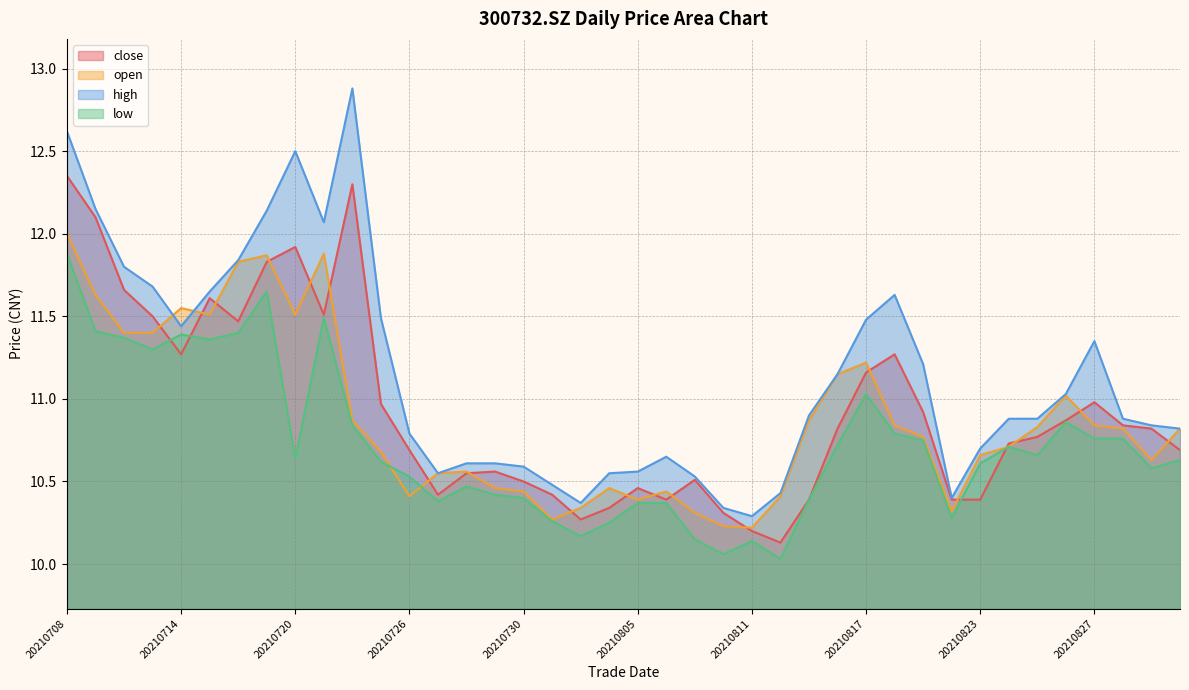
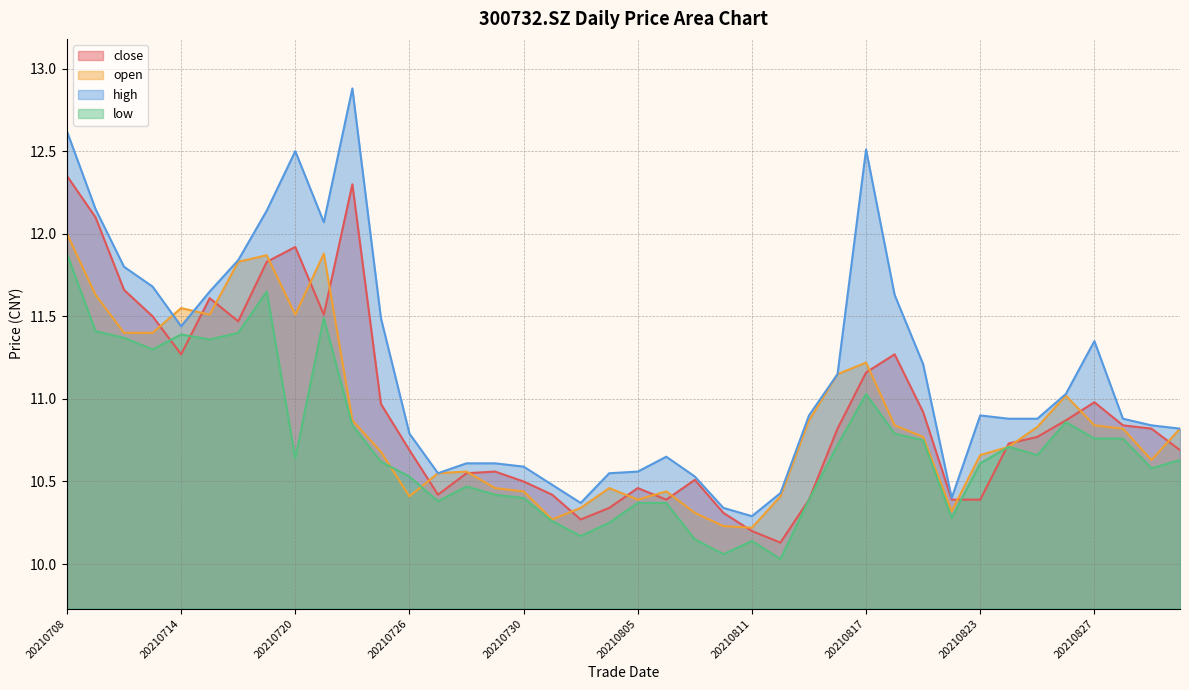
high, 20210817: 11.48 -> 12.51
high, 20210823: 10.7 -> 10.9
